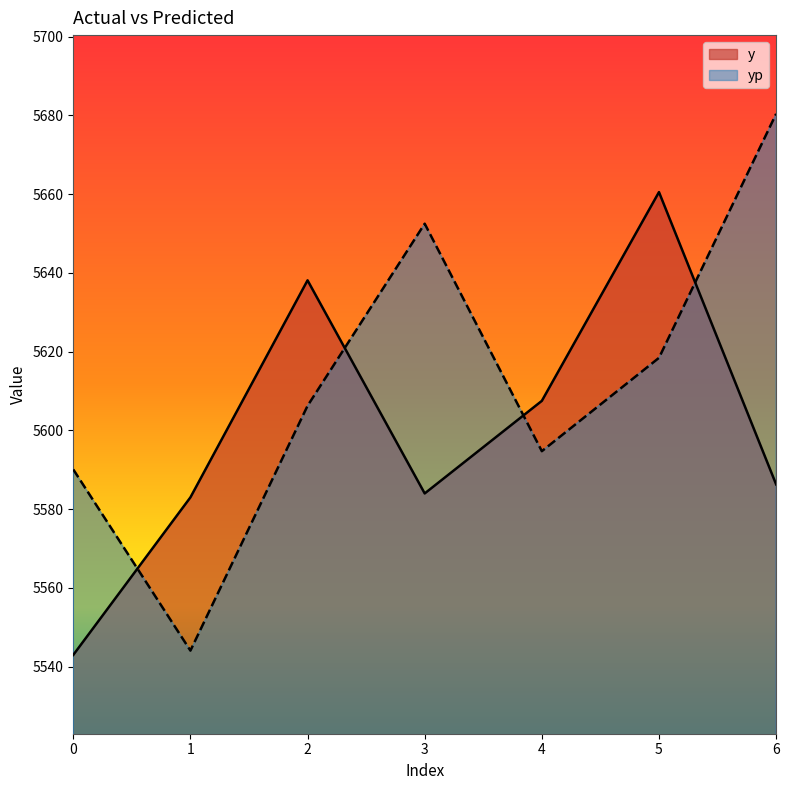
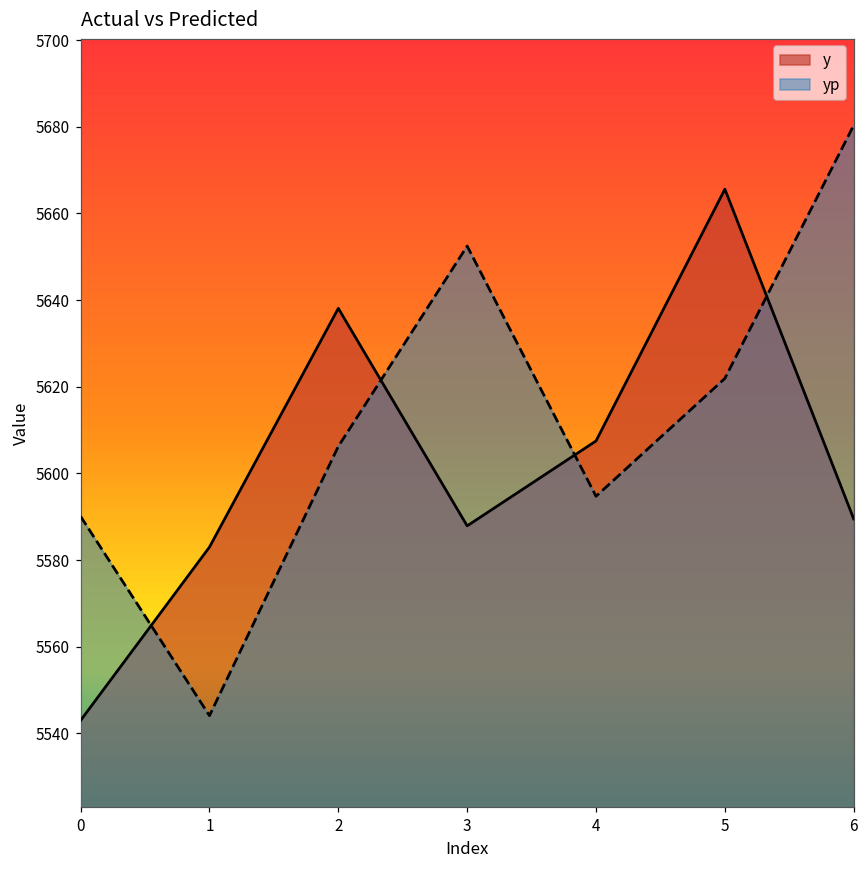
y, 3: 5584 -> 5588
y, 5: 5661 -> 5666
yp, 5: 5618 -> 5622
y, 6: 5586 -> 5590
